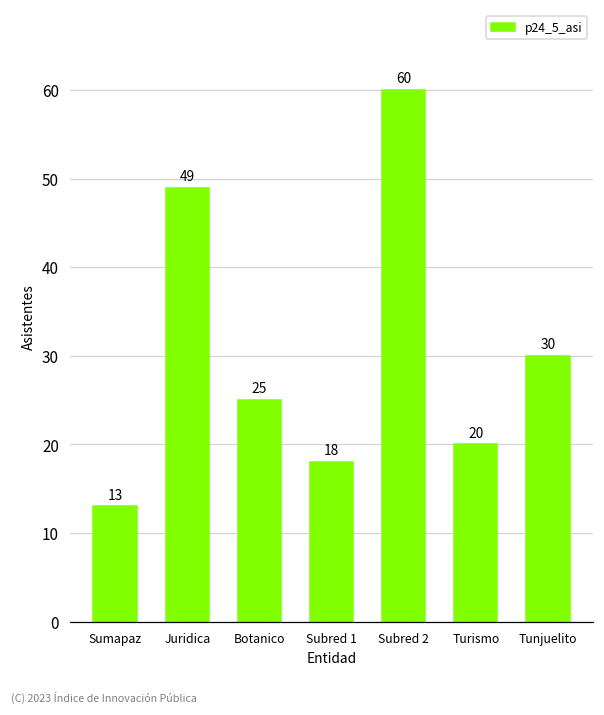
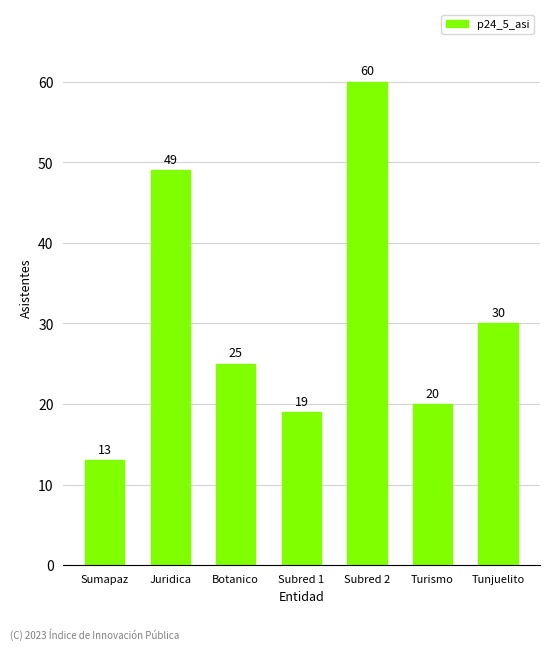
Subred 1: 18 -> 19
